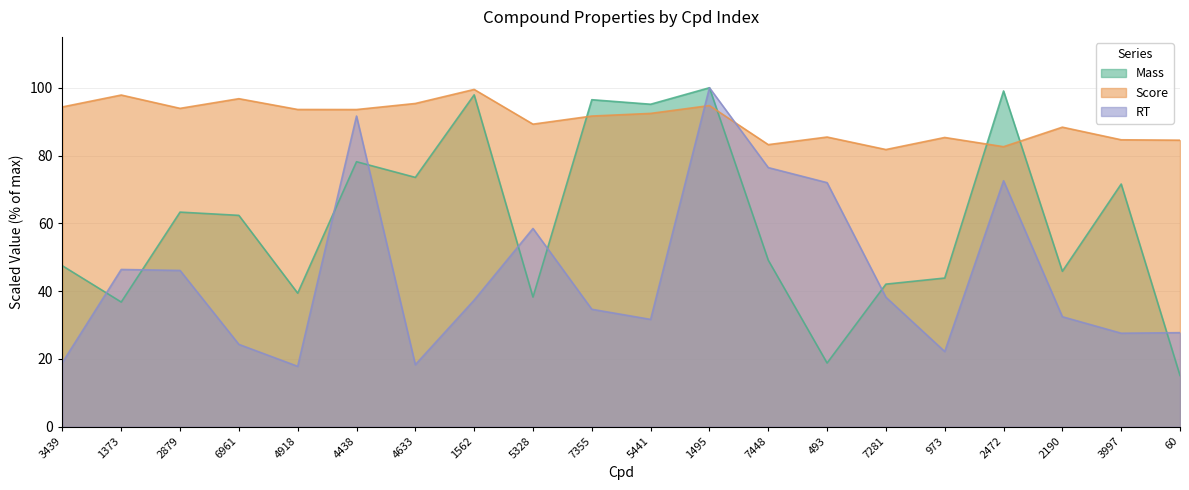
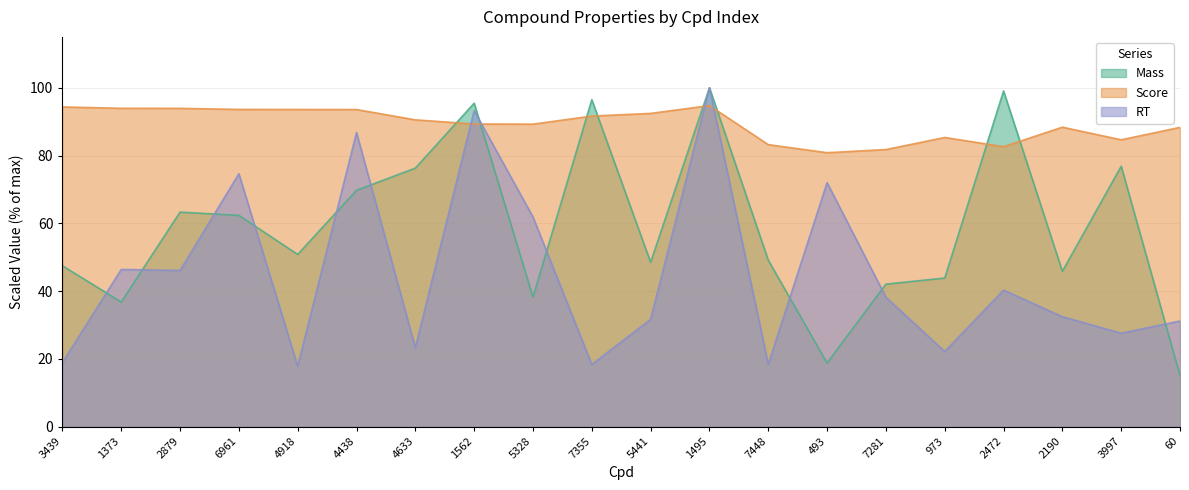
Score, 1373: 98 -> 94
Score, 6961: 97 -> 94
RT, 6961: 24 -> 75
Mass, 4918: 39 -> 51
Mass, 4438: 78 -> 70
RT, 4438: 92 -> 87
Mass, 4633: 74 -> 76
Score, 4633: 95 -> 91
RT, 4633: 18 -> 23
Mass, 1562: 98 -> 95
Score, 1562: 100 -> 89
RT, 1562: 37 -> 93
RT, 5328: 58 -> 62
RT, 7355: 35 -> 18
Mass, 5441: 95 -> 49
RT, 7448: 76 -> 18
Score, 493: 85 -> 81
RT, 2472: 73 -> 40
Mass, 3997: 72 -> 77
Score, 60: 85 -> 88
RT, 60: 28 -> 31
